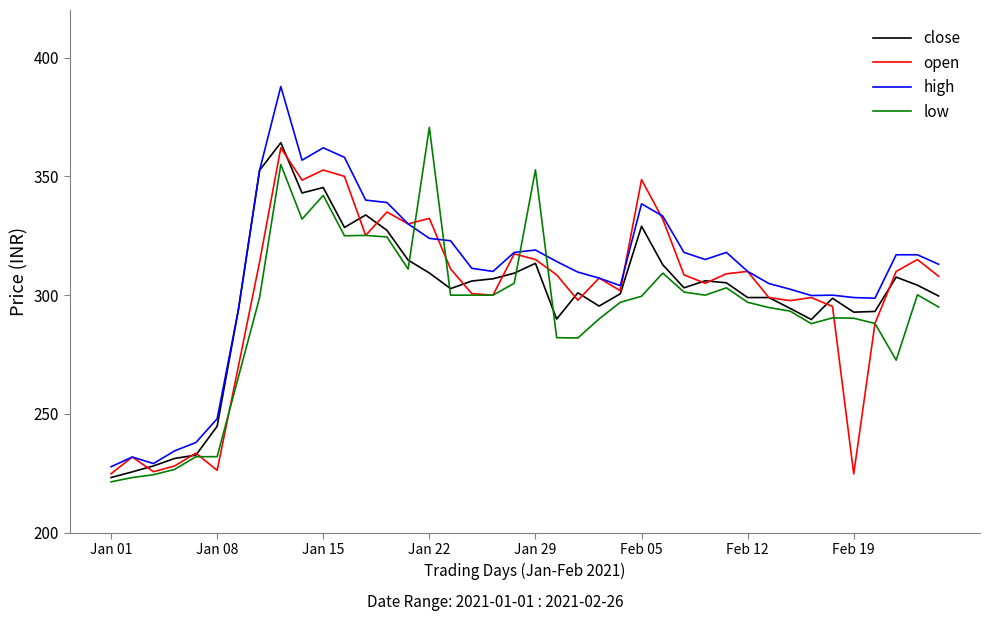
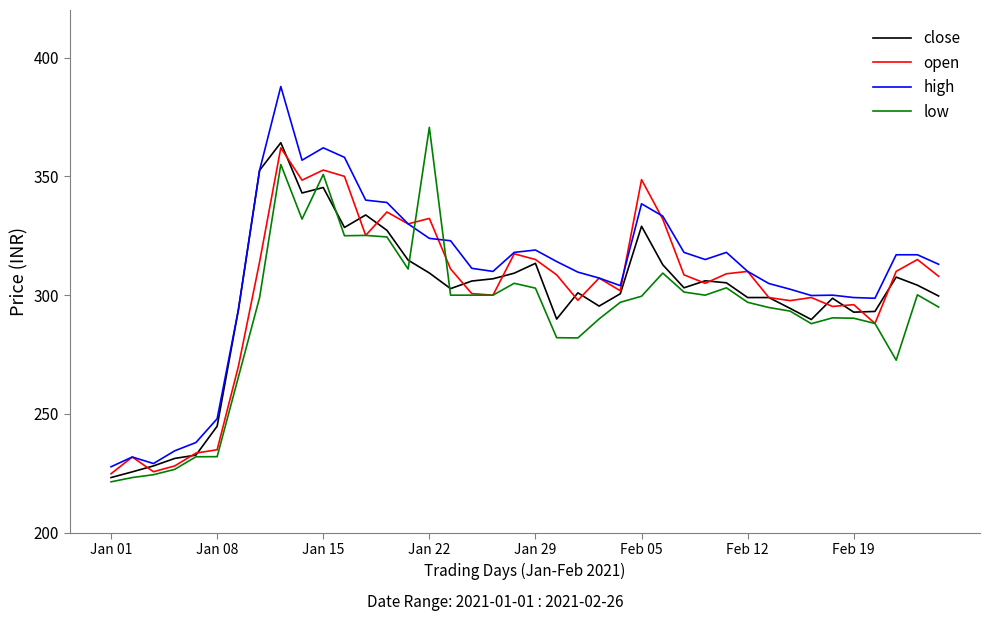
open, Jan 08: 226 -> 235
low, Jan 15: 342 -> 351
low, Jan 29: 353 -> 303
open, Feb 19: 225 -> 296
